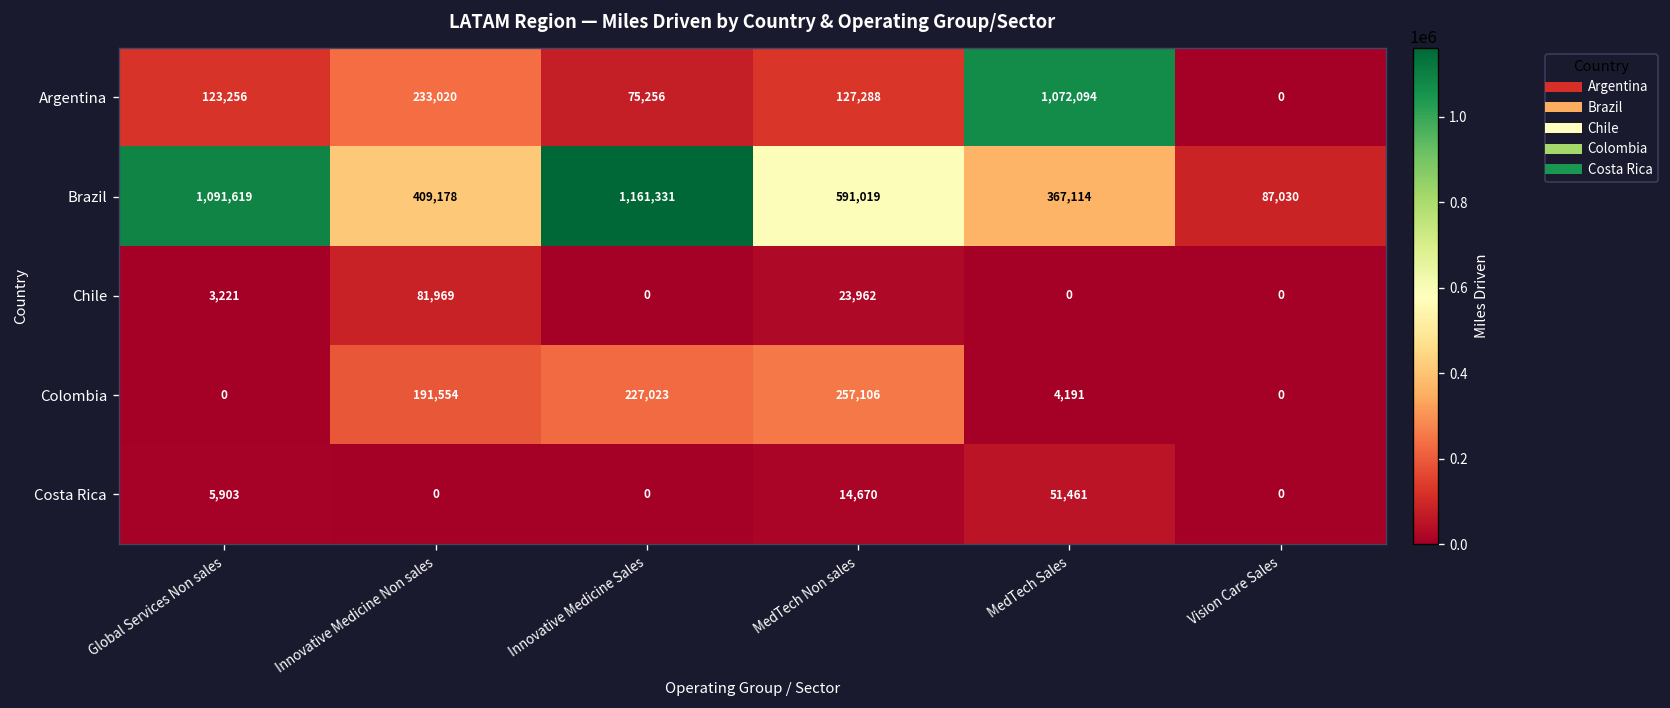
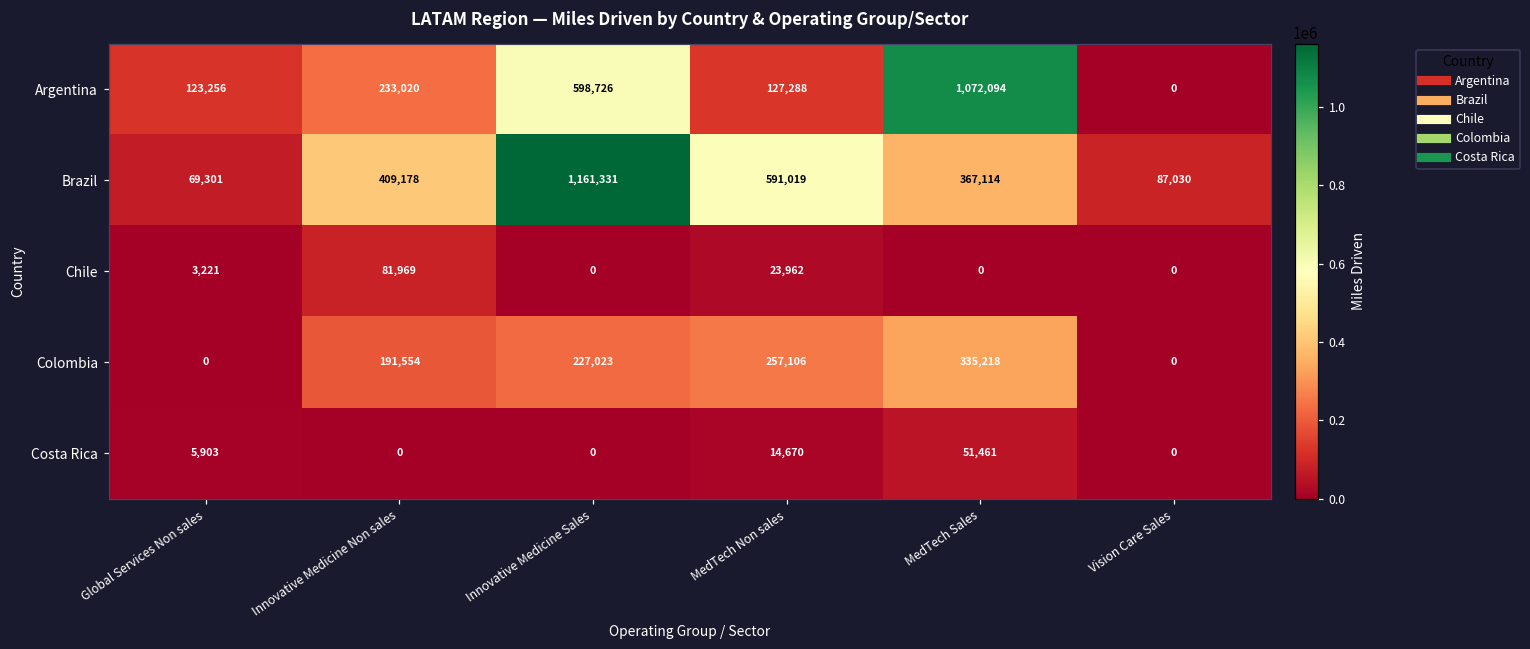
Argentina, Innovative Medicine Sales: 75,256 -> 598,726
Brazil, Global Services Non sales: 1,091,619 -> 69,301
Colombia, MedTech Sales: 4,191 -> 335,218
